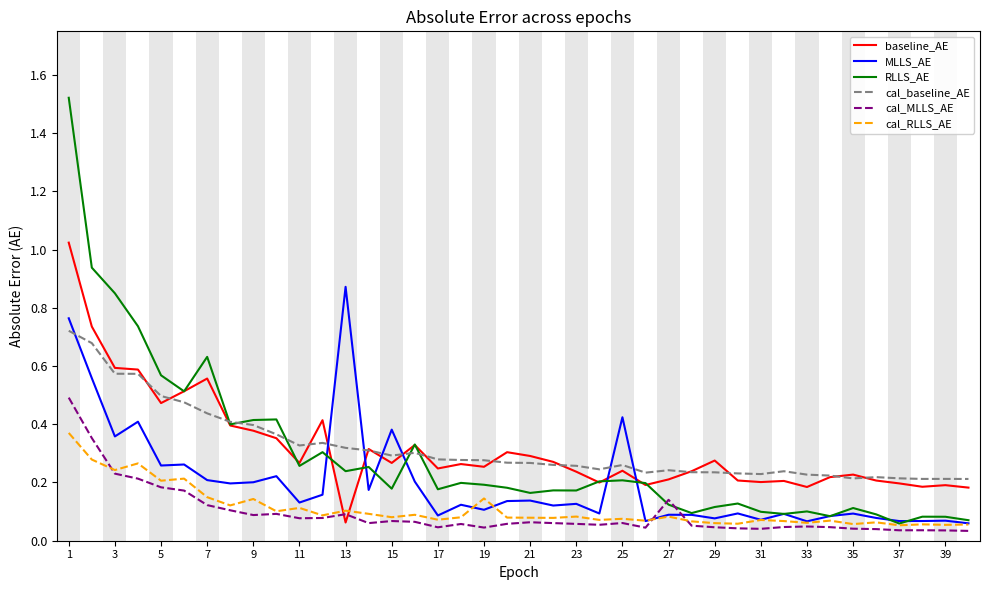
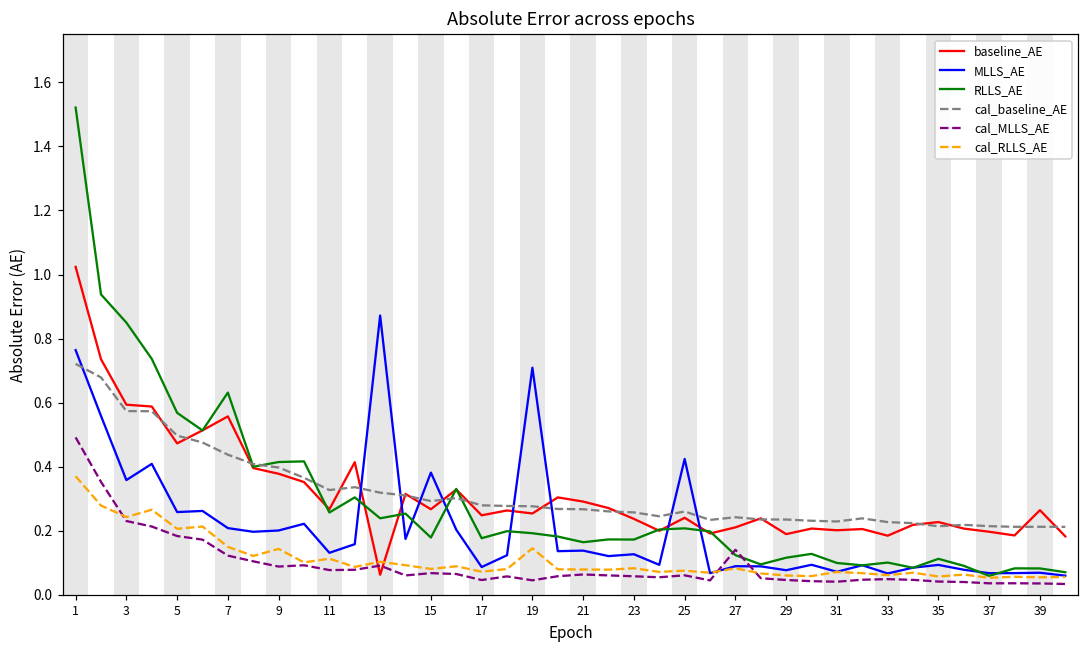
MLLS_AE, 19: 0.11 -> 0.71
baseline_AE, 29: 0.28 -> 0.19
baseline_AE, 39: 0.19 -> 0.26
